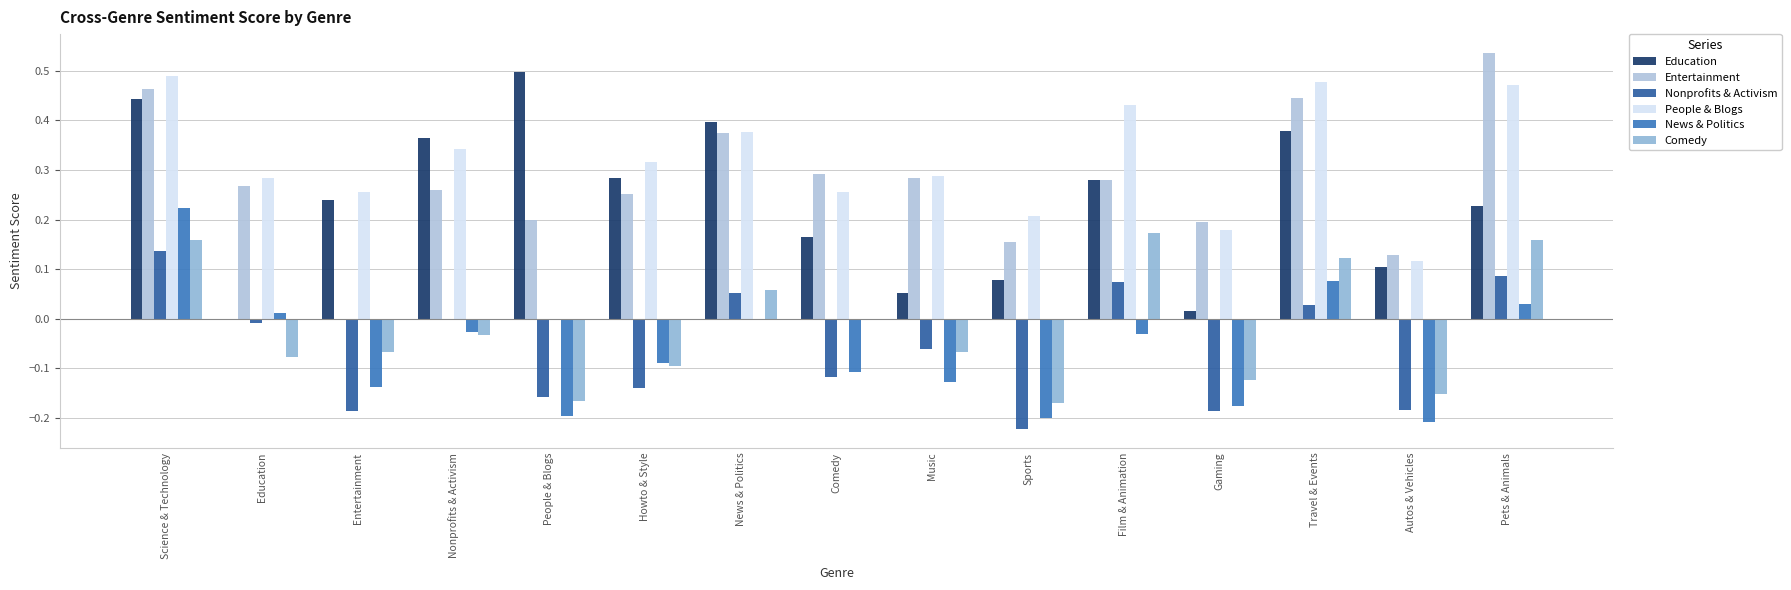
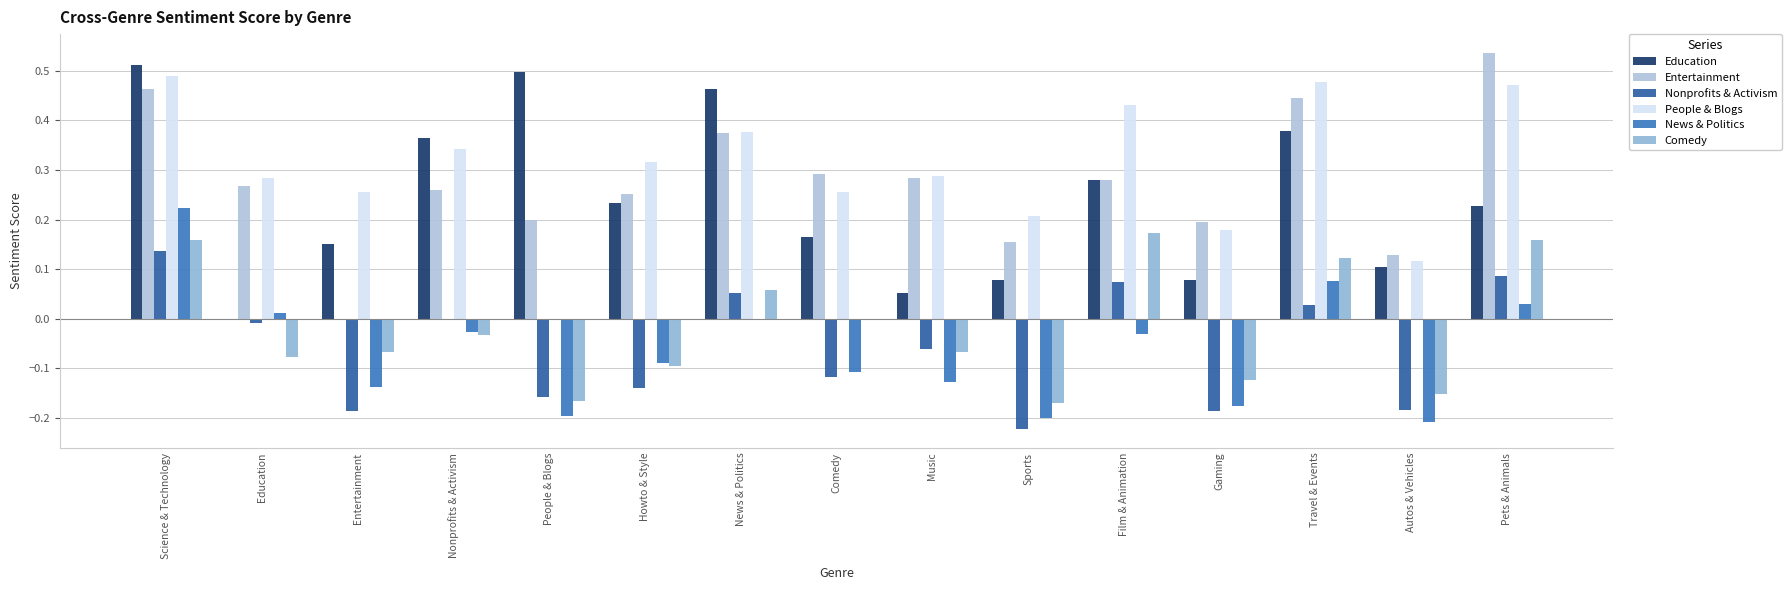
Education, Science & Technology: 0.44 -> 0.51
Education, Entertainment: 0.24 -> 0.15
Education, Howto & Style: 0.28 -> 0.23
Education, News & Politics: 0.40 -> 0.46
Education, Gaming: 0.01 -> 0.08
